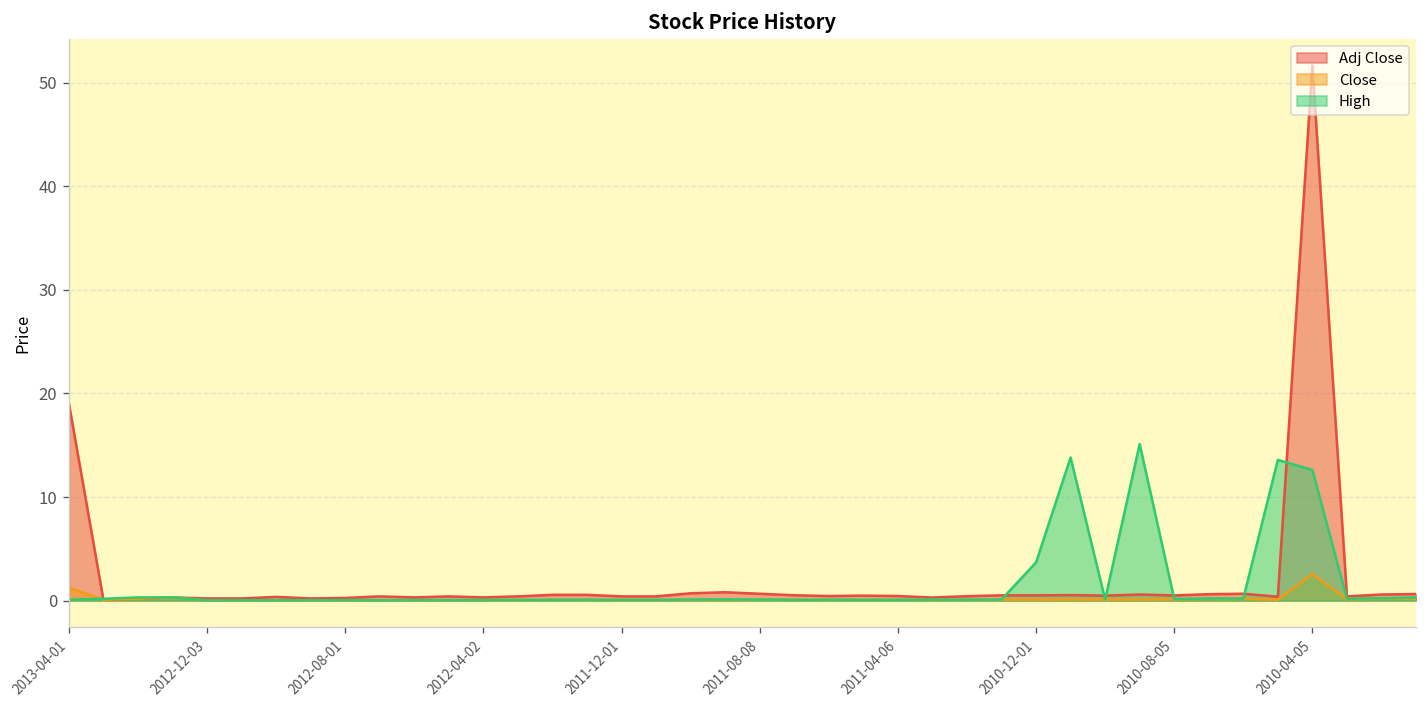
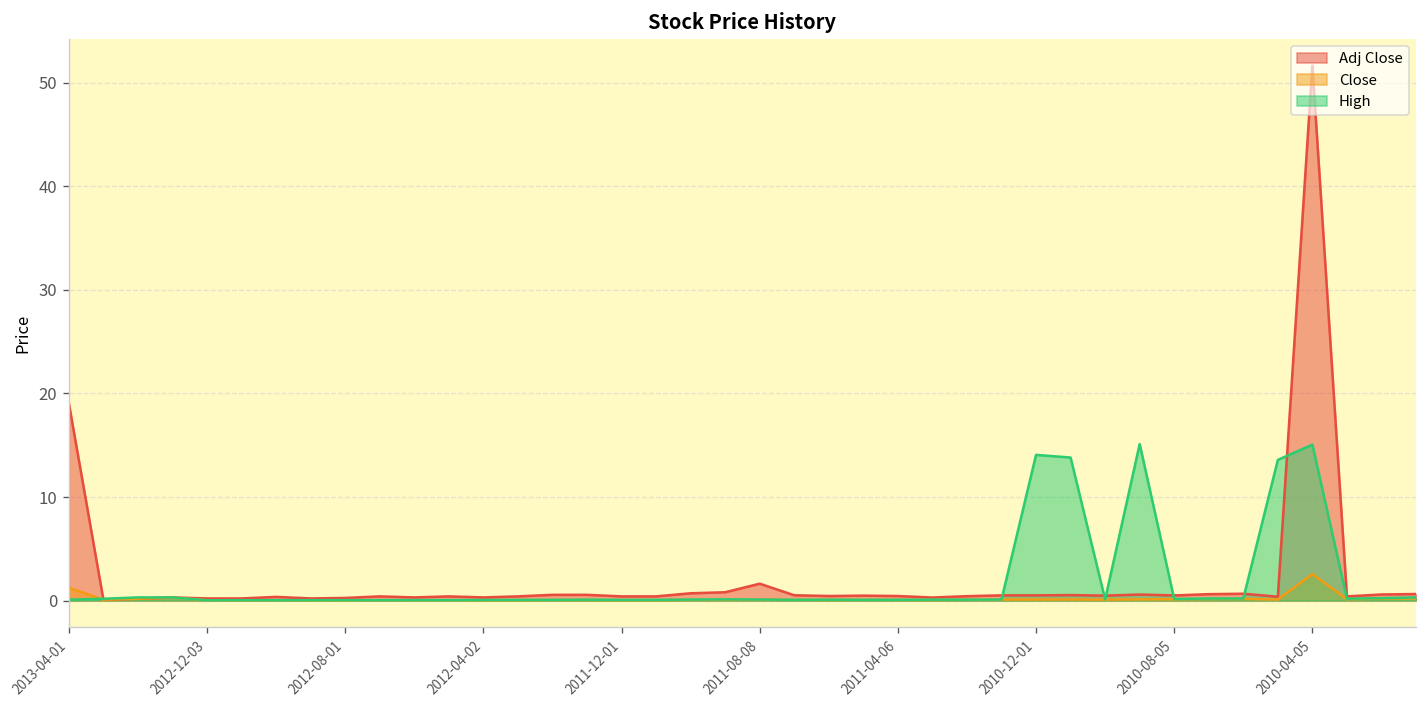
Adj Close, 2011-08-08: 1 -> 2
High, 2010-12-01: 4 -> 14
High, 2010-04-05: 13 -> 15
